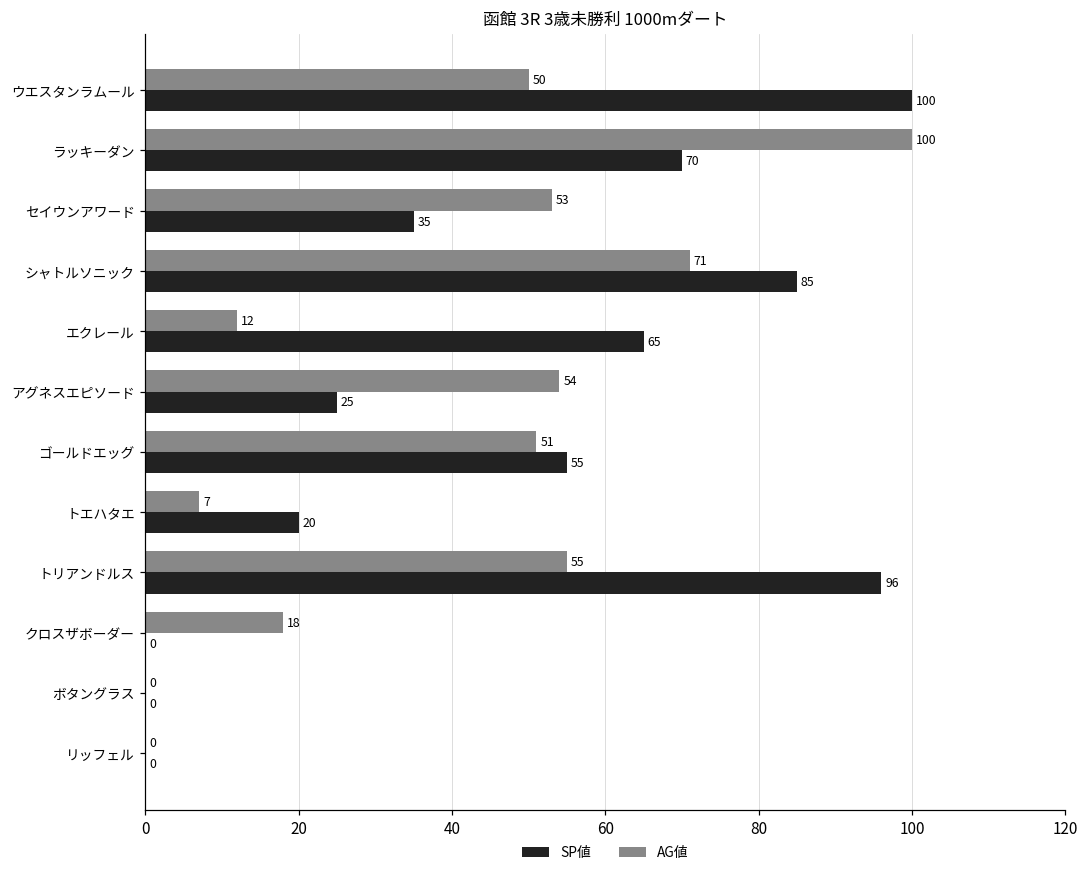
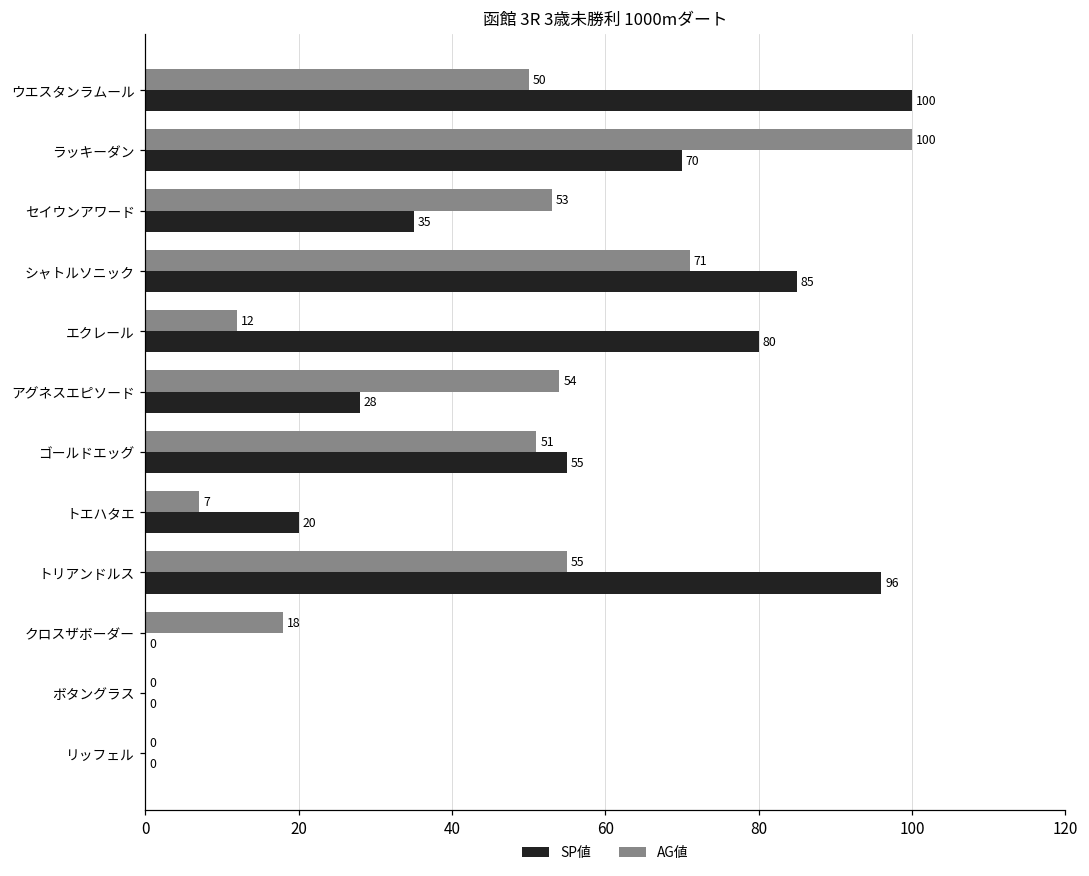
SP値, エクレール: 65 -> 80
SP値, アグネスエピソード: 25 -> 28
